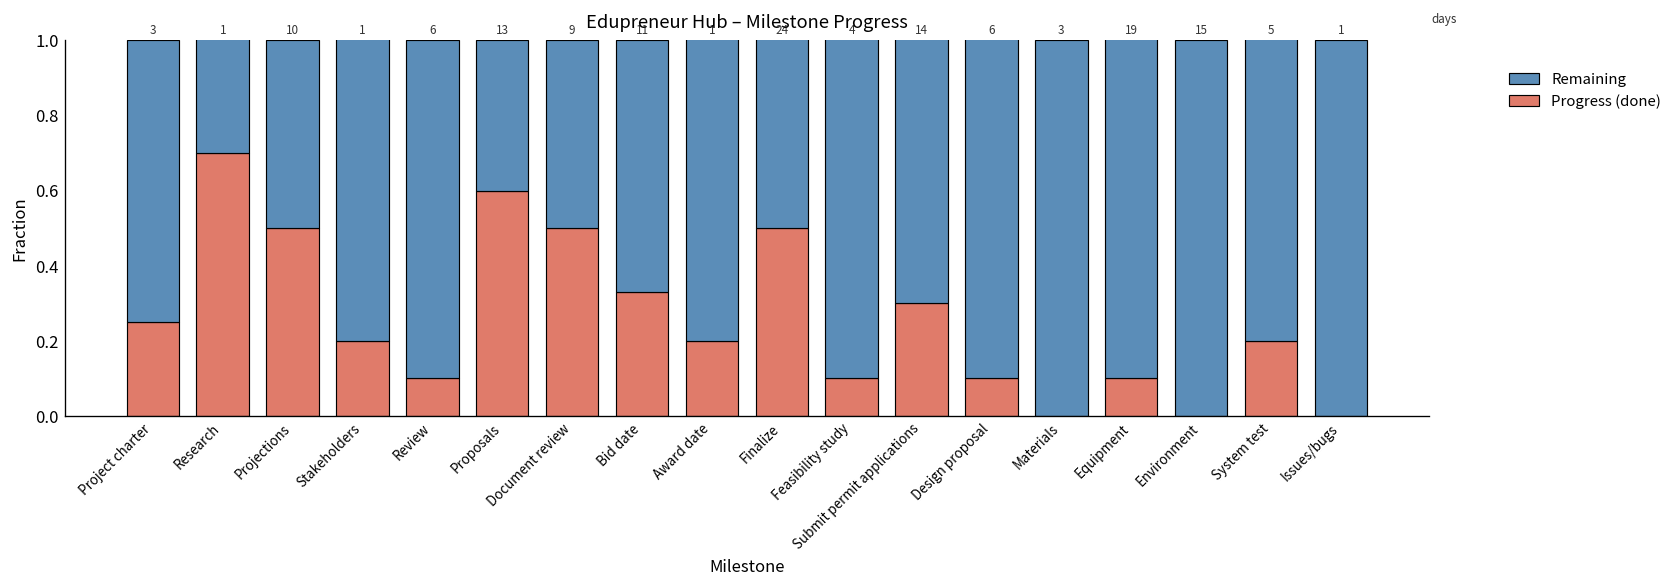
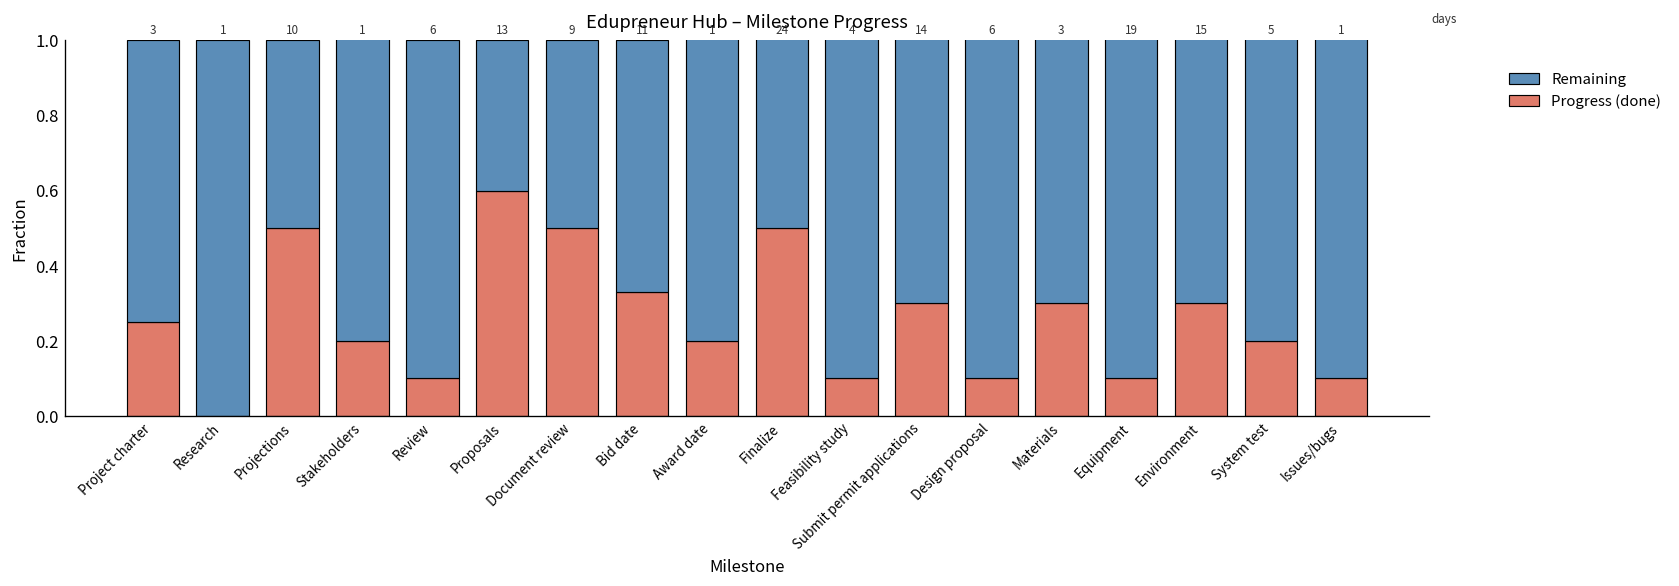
Progress (done), Research: 0.7 -> 0.0
Progress (done), Materials: 0.0 -> 0.3
Progress (done), Environment: 0.0 -> 0.3
Progress (done), Issues/bugs: 0.0 -> 0.1
